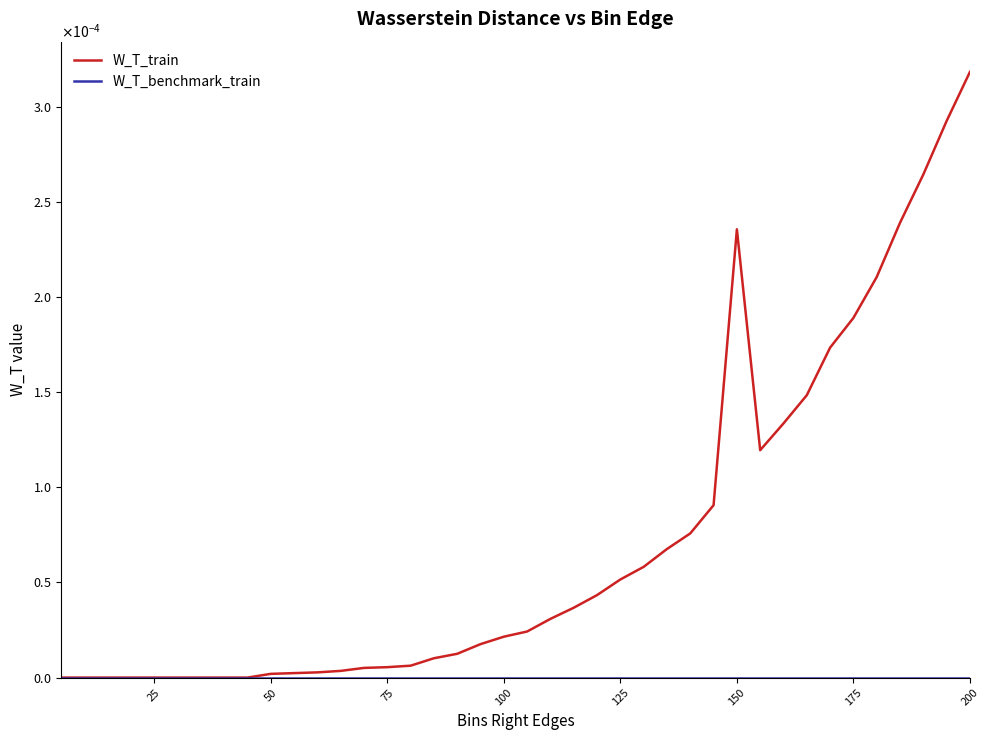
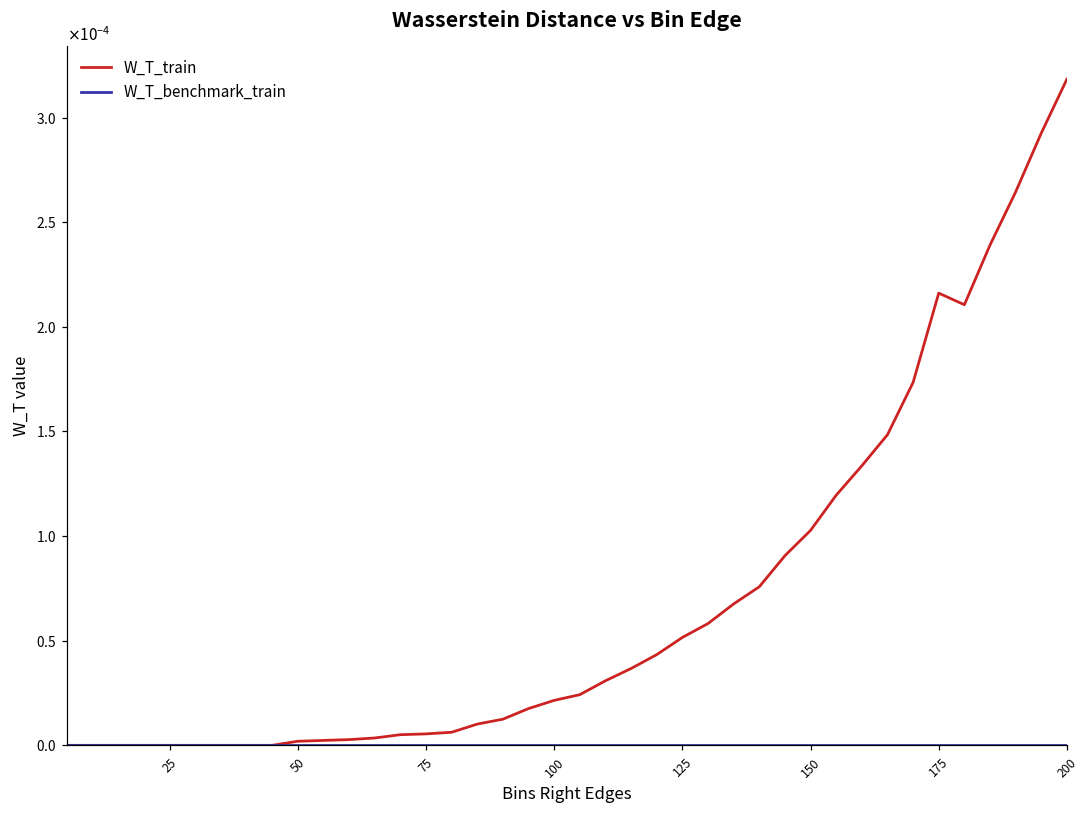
W_T_train, 150: 0.000236 -> 0.000103
W_T_train, 175: 0.000189 -> 0.000216
